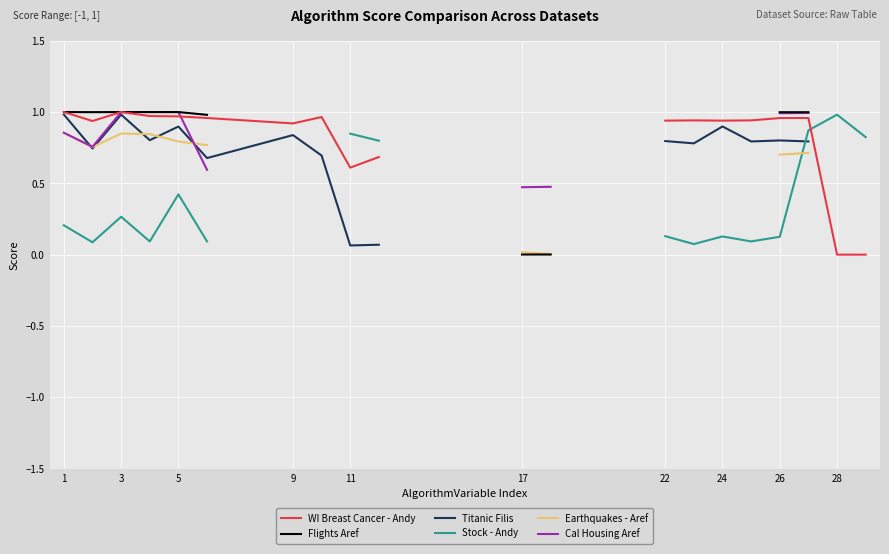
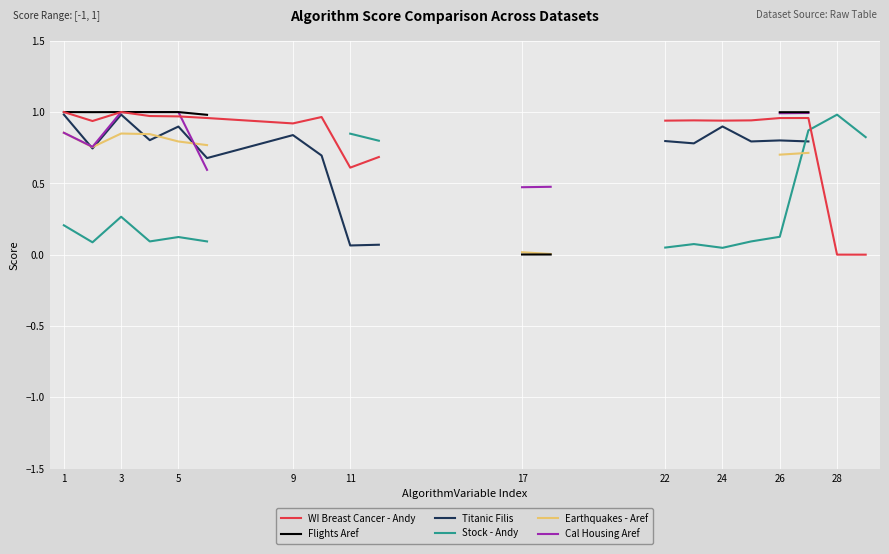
Stock - Andy, 5: 0.42 -> 0.12
Stock - Andy, 22: 0.13 -> 0.05
Stock - Andy, 24: 0.13 -> 0.05
